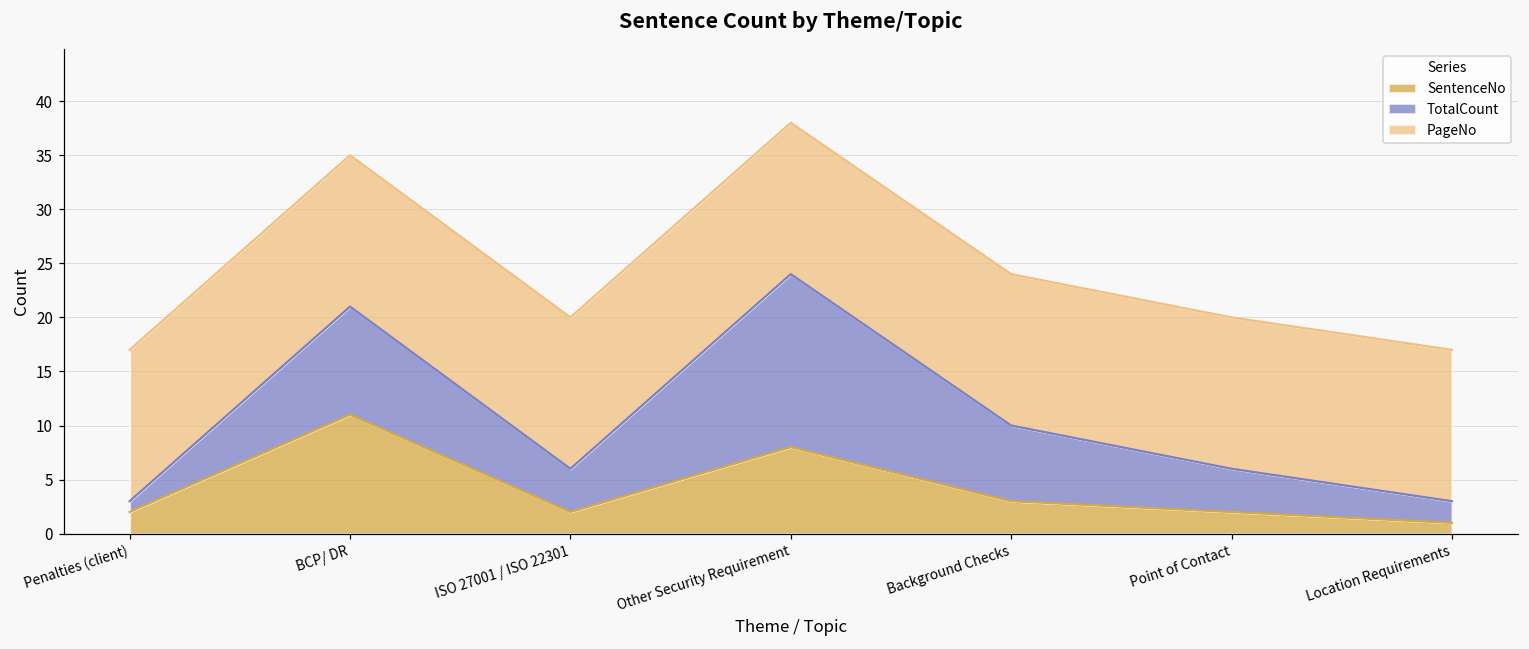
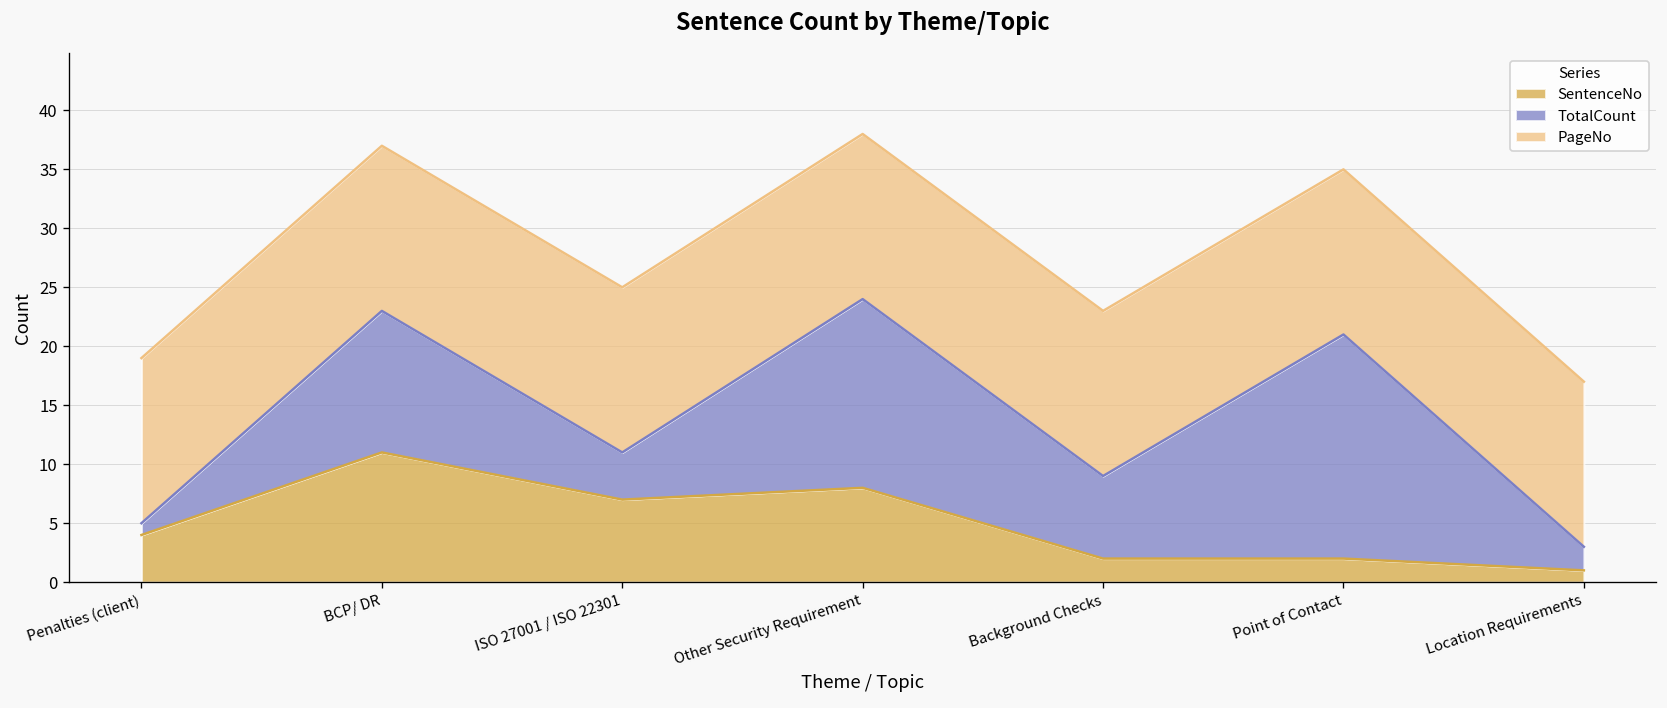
SentenceNo, Penalties (client): 2 -> 4
TotalCount, BCP/ DR: 10 -> 12
SentenceNo, ISO 27001 / ISO 22301: 2 -> 7
SentenceNo, Background Checks: 3 -> 2
TotalCount, Point of Contact: 4 -> 19
